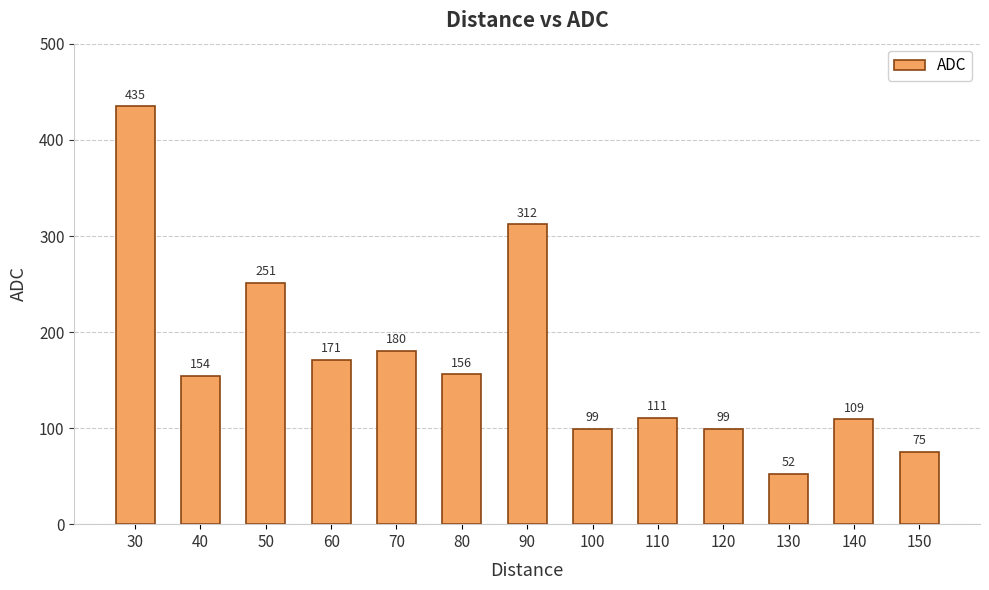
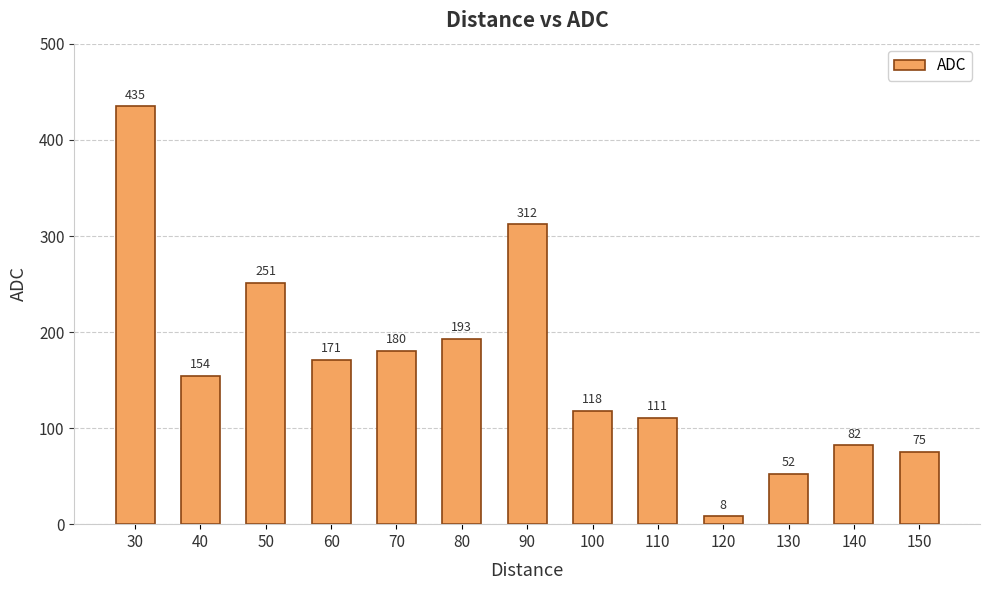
80: 156 -> 193
100: 99 -> 118
120: 99 -> 8
140: 109 -> 82
